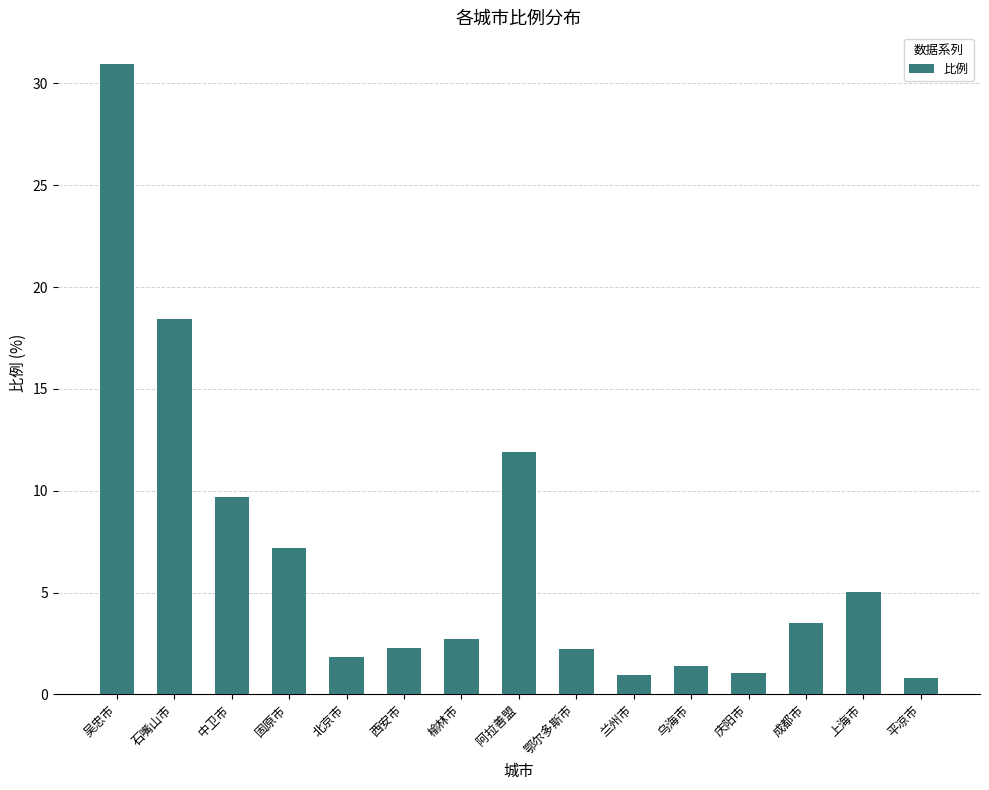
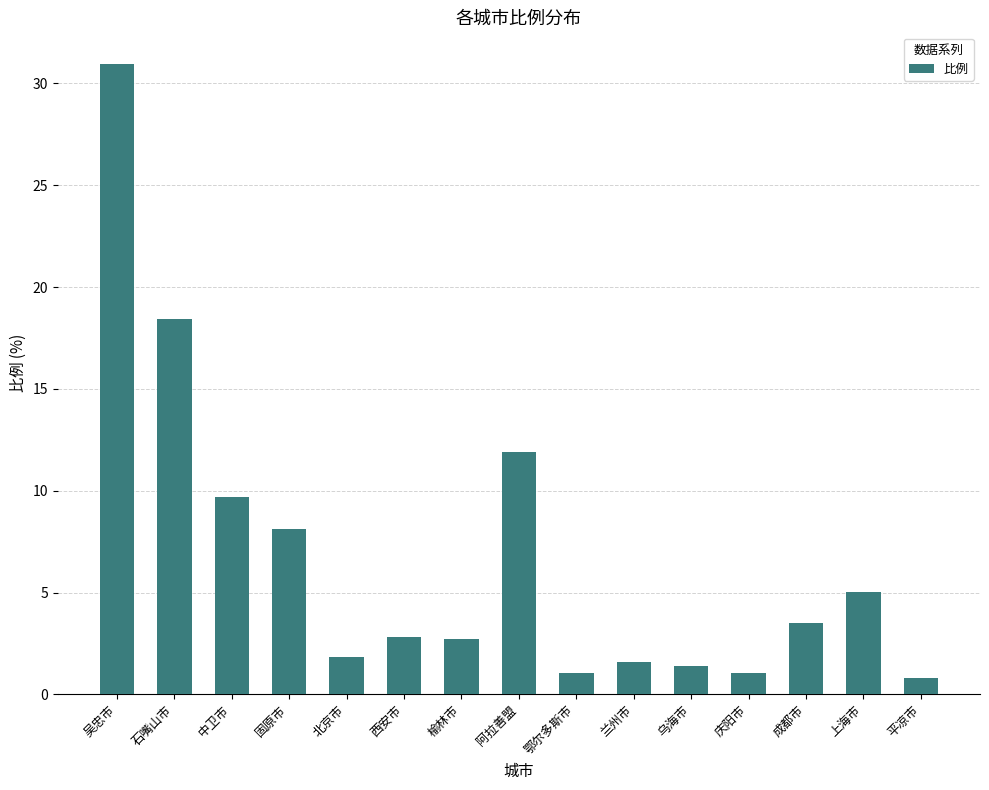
固原市: 7.2 -> 8.1
西安市: 2.3 -> 2.8
鄂尔多斯市: 2.2 -> 1.0
兰州市: 0.9 -> 1.6
